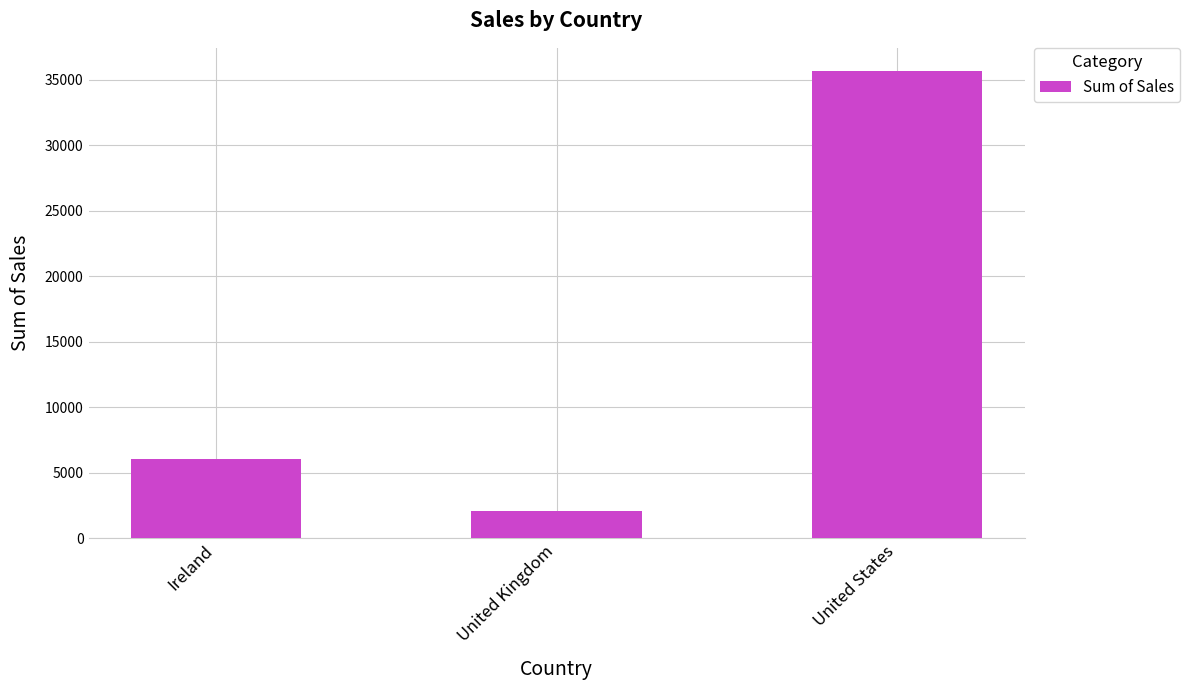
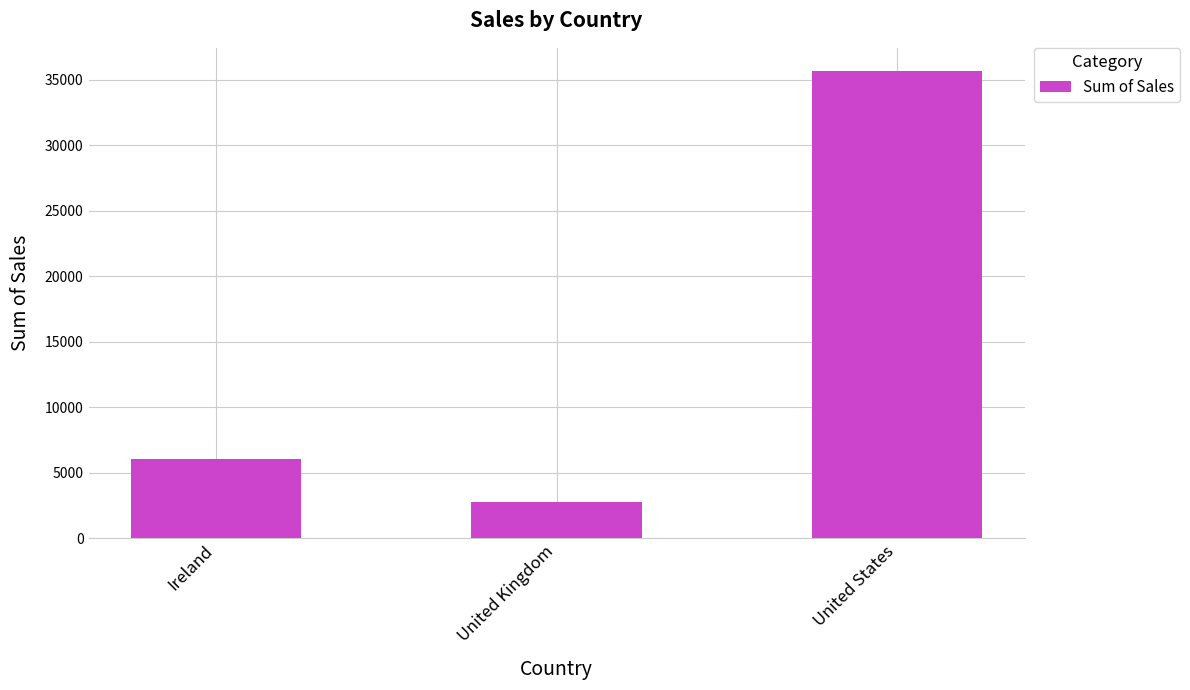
United Kingdom: 2100 -> 2800
